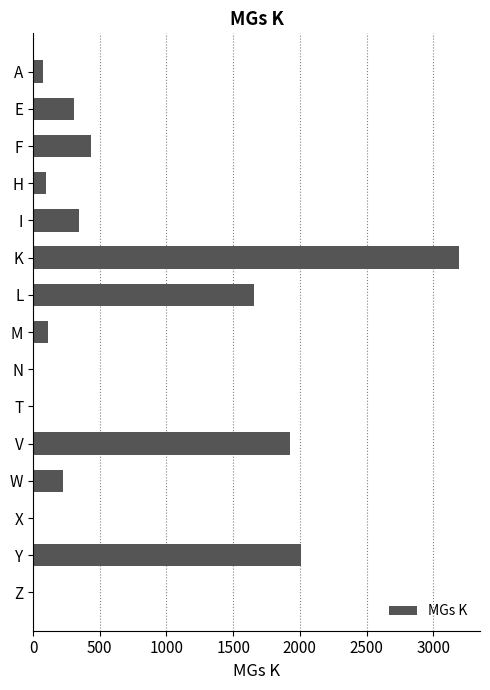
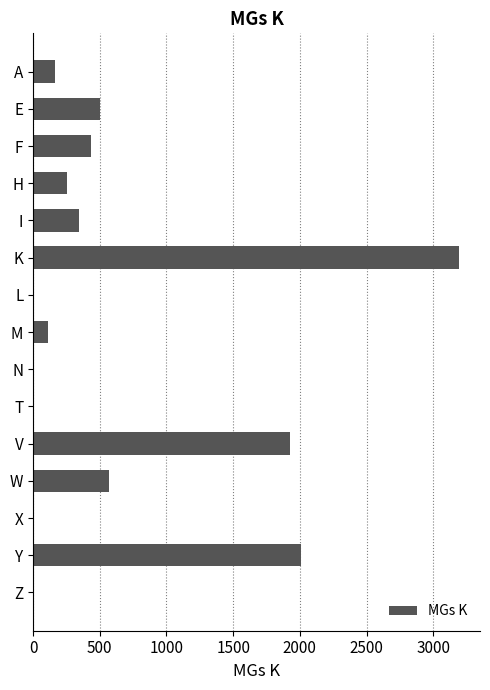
A: 70 -> 170
E: 310 -> 500
H: 100 -> 260
L: 1660 -> 0
W: 230 -> 570
